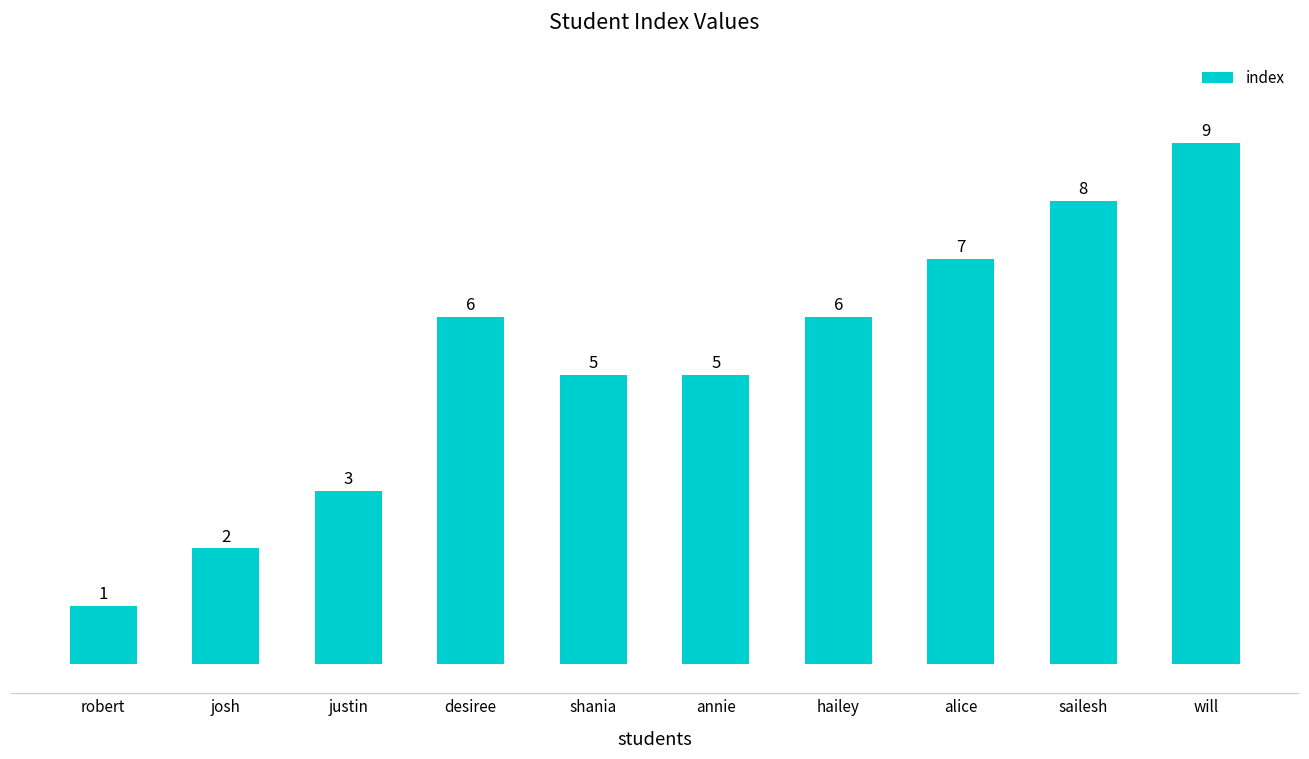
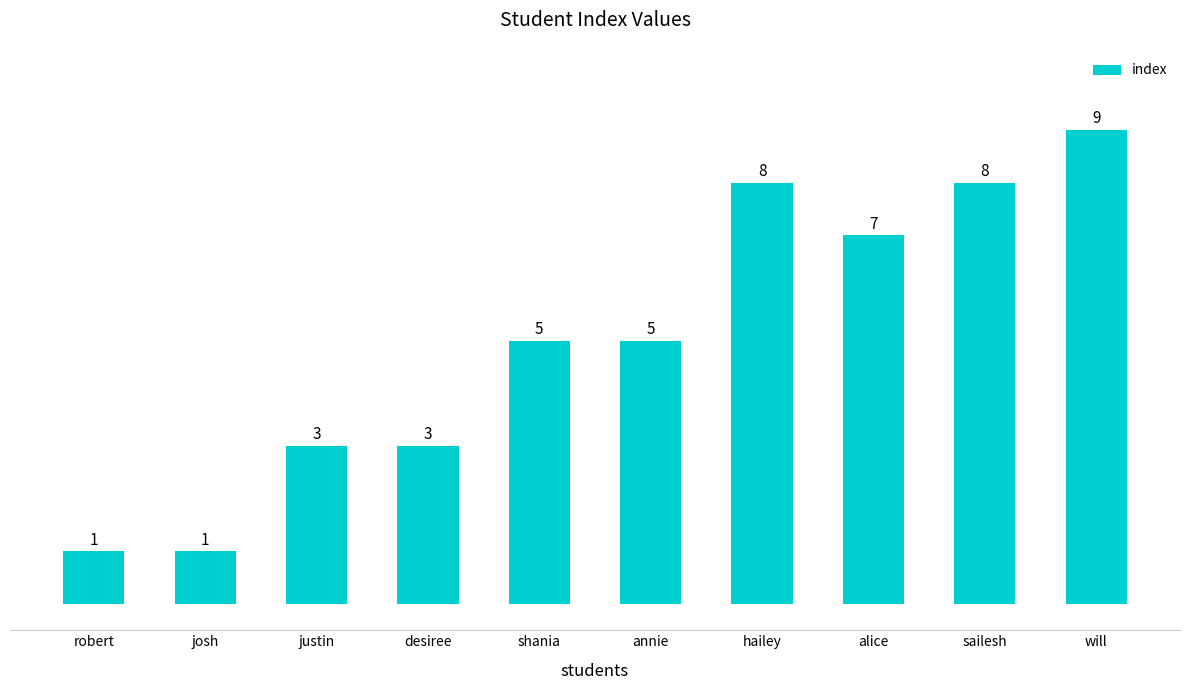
josh: 2 -> 1
desiree: 6 -> 3
hailey: 6 -> 8
